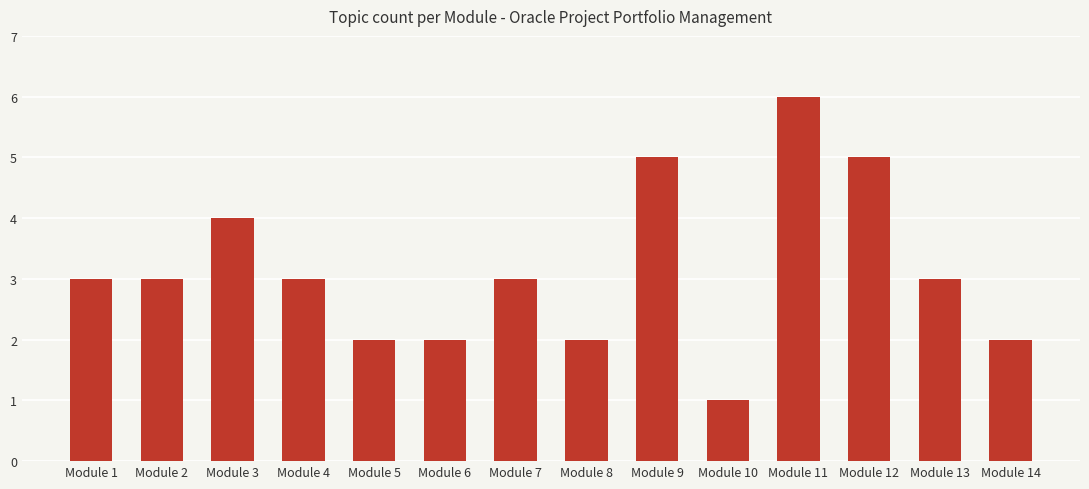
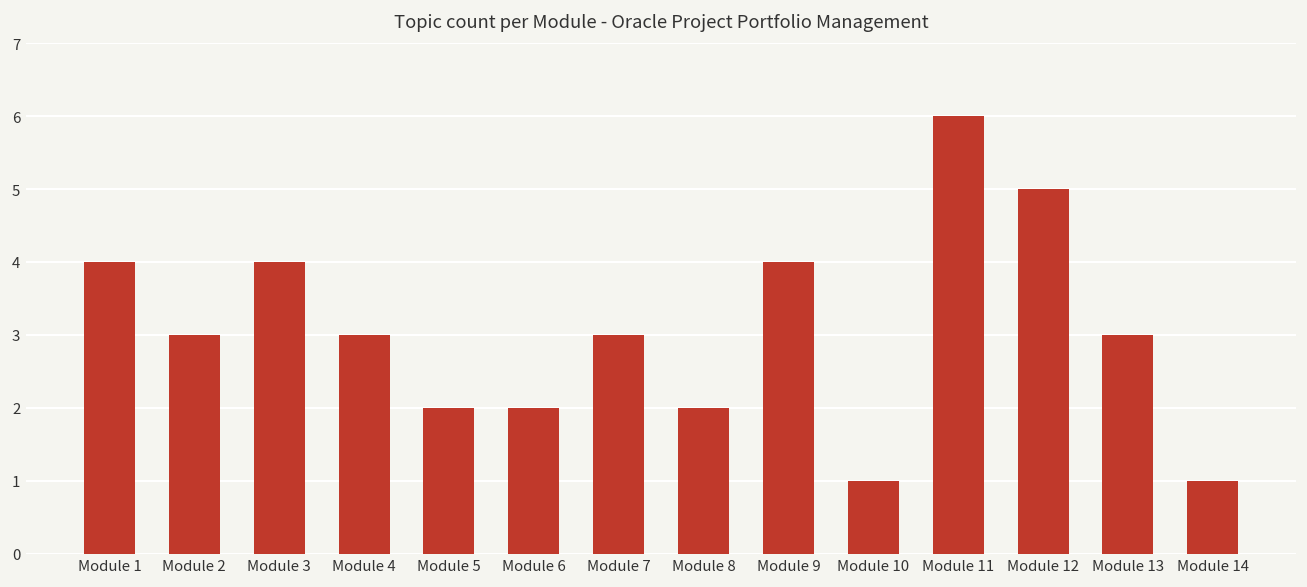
Module 1: 3 -> 4
Module 9: 5 -> 4
Module 14: 2 -> 1
